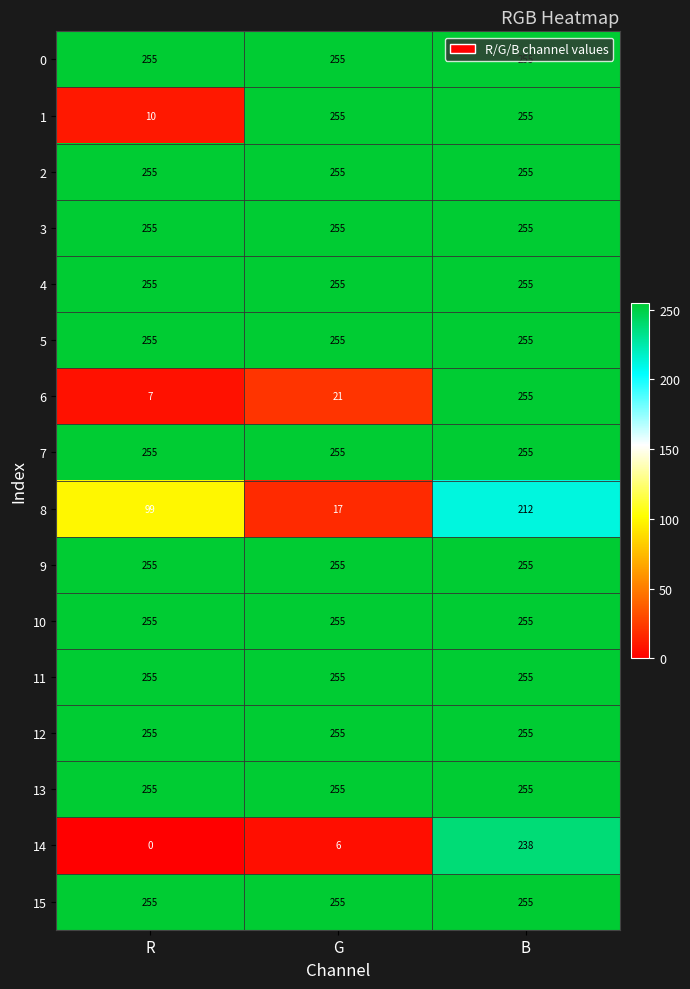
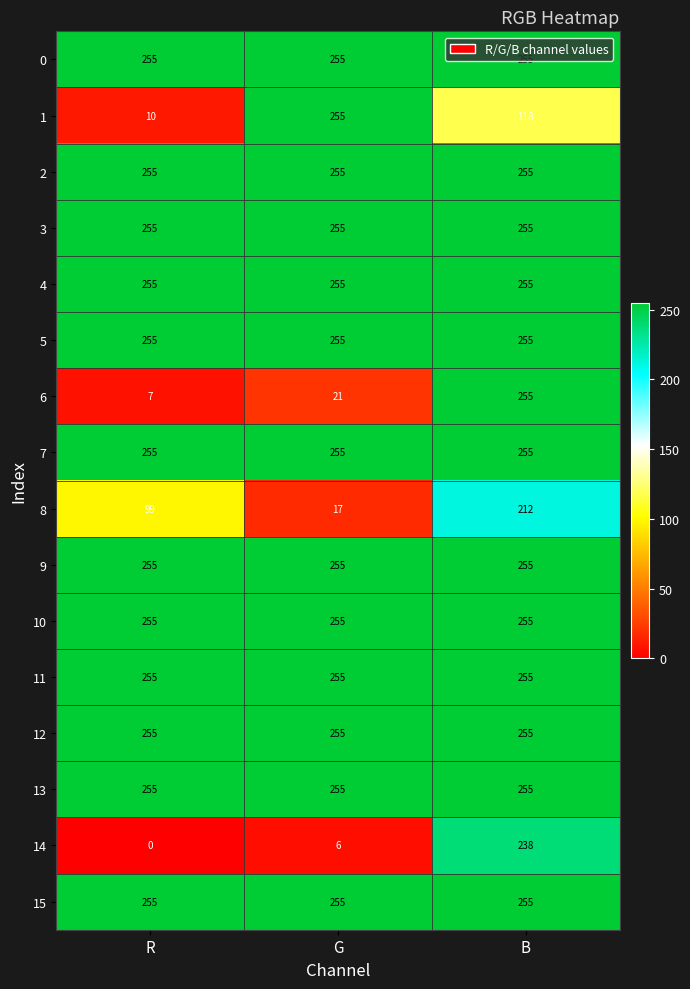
1, B: 255 -> 118
